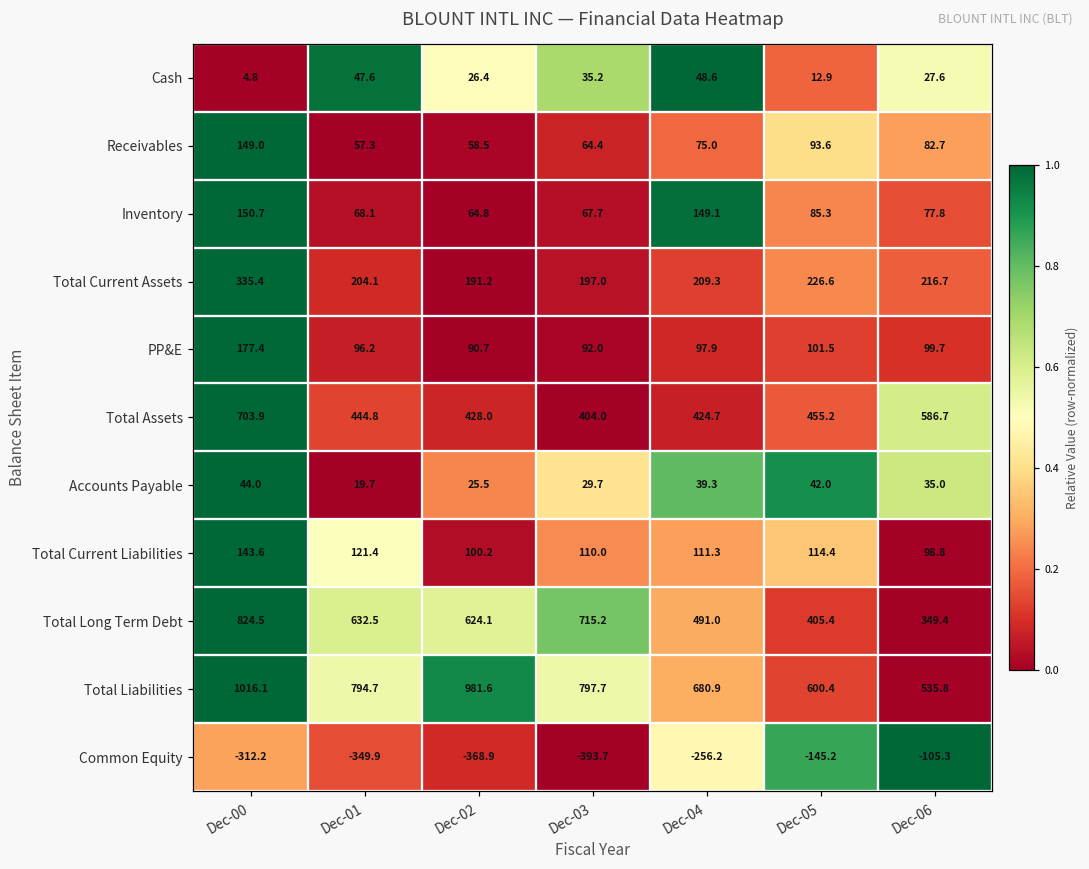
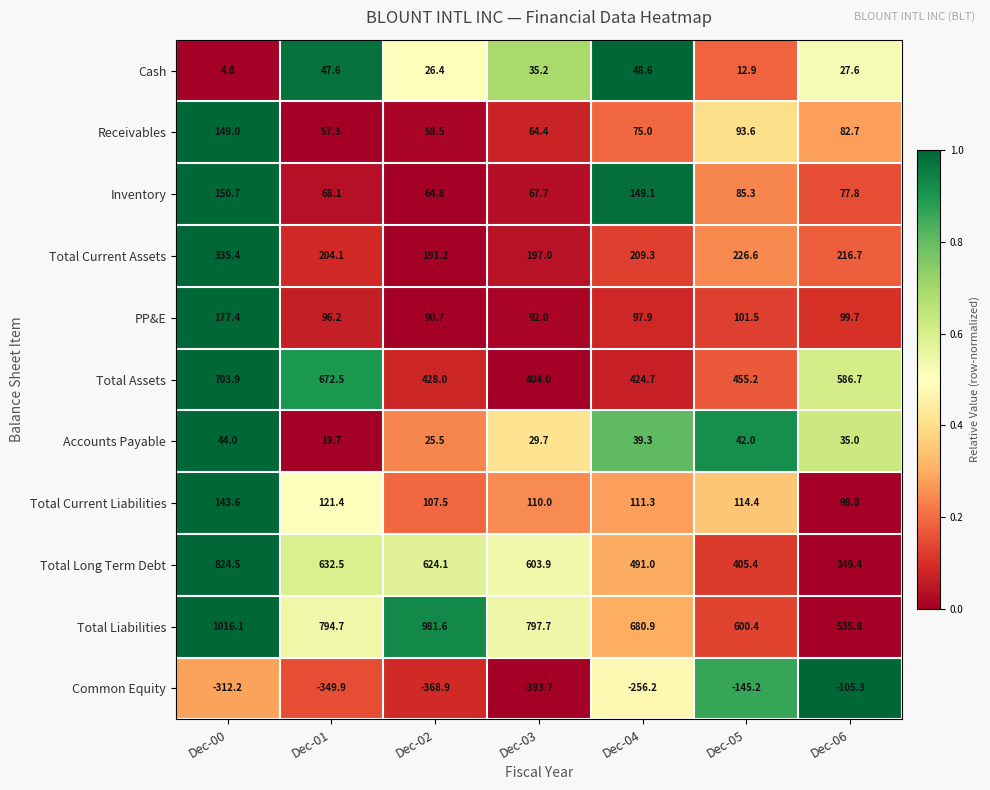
Total Assets, Dec-01: 444.8 -> 672.5
Total Current Liabilities, Dec-02: 100.2 -> 107.5
Total Long Term Debt, Dec-03: 715.2 -> 603.9
